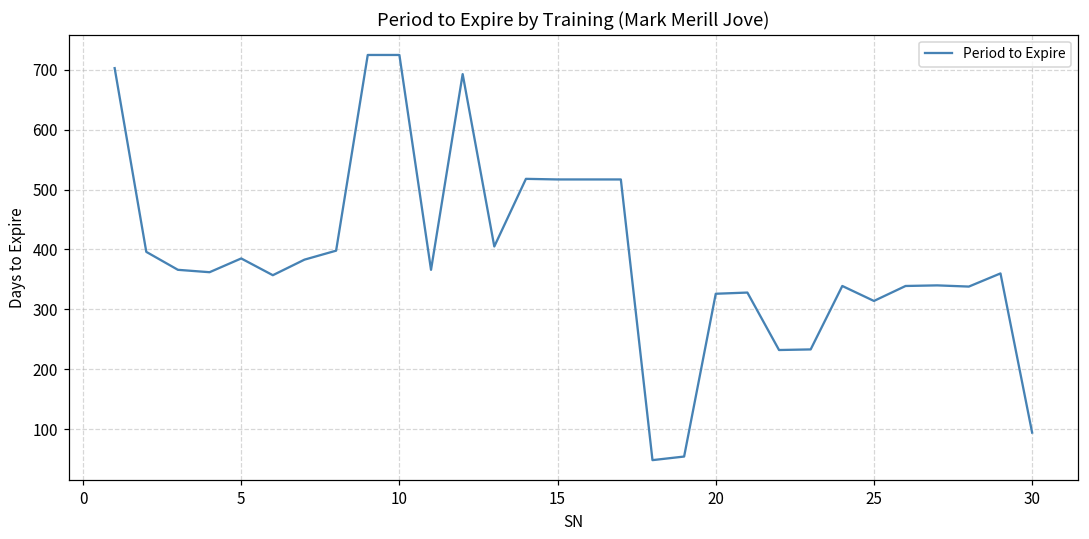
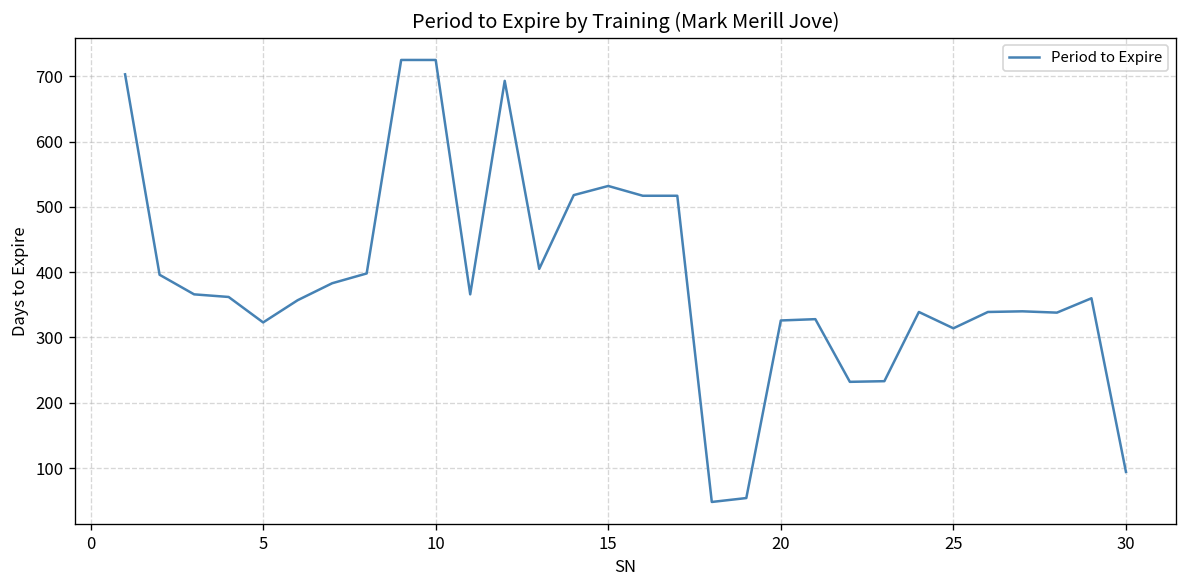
5: 390 -> 320
15: 520 -> 530
